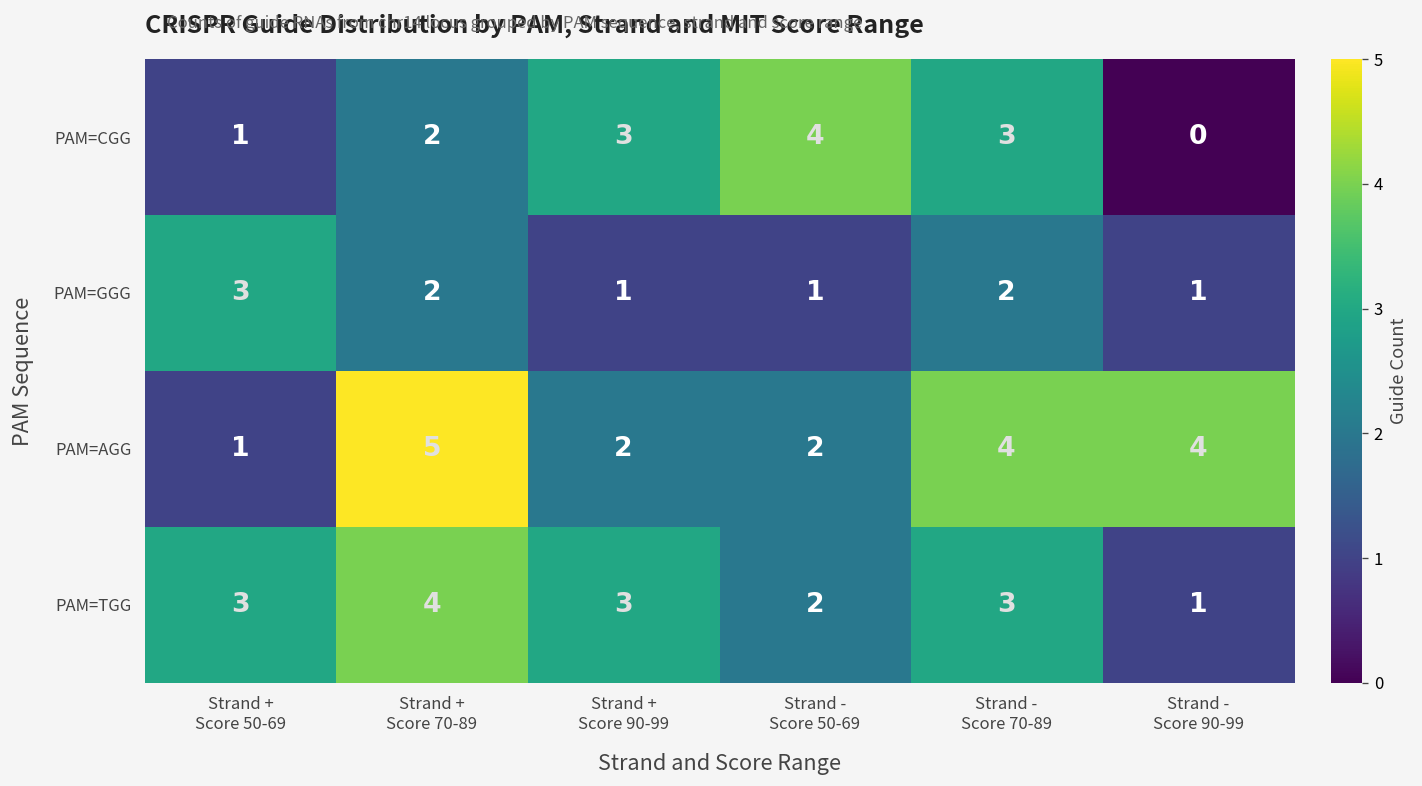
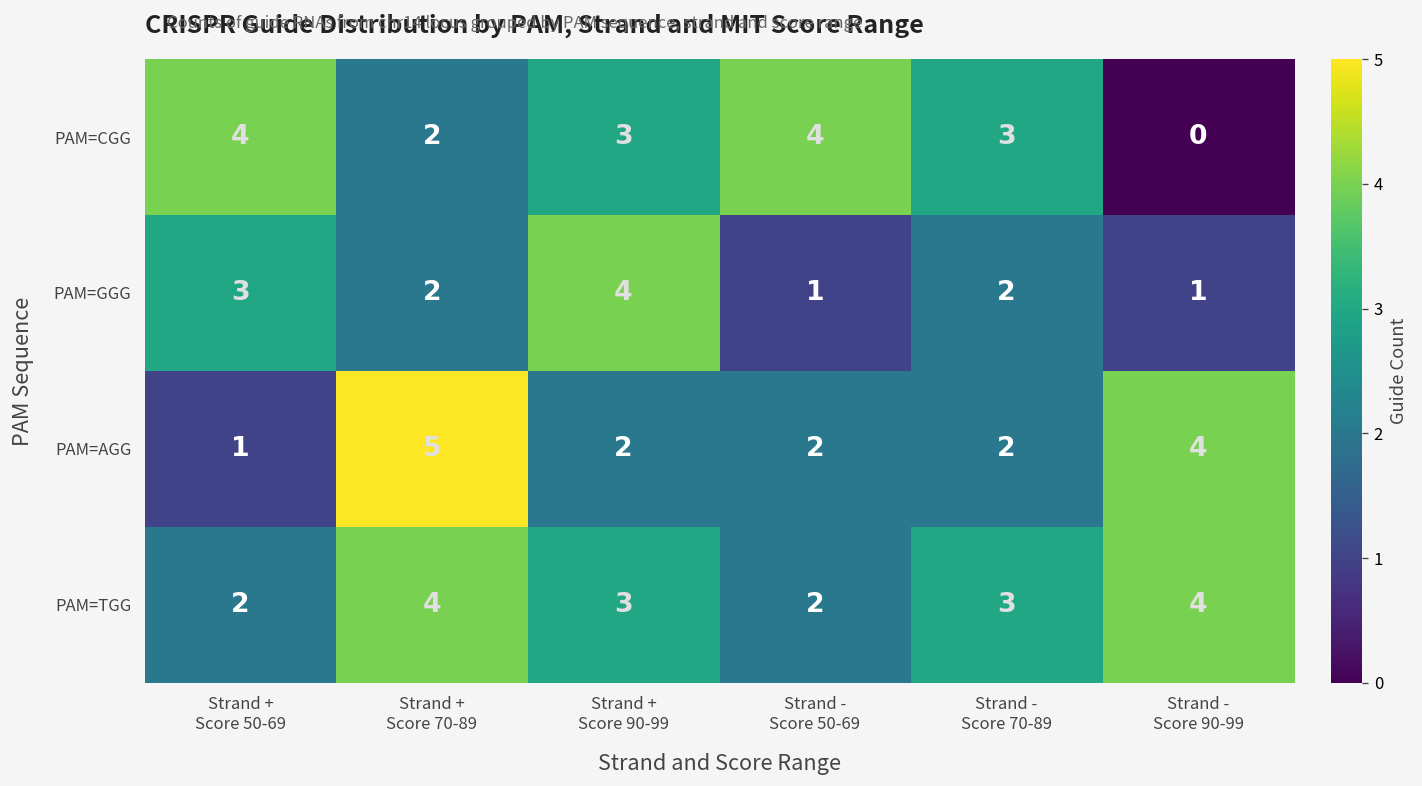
PAM=CGG, Strand + Score 50-69: 1 -> 4
PAM=GGG, Strand + Score 90-99: 1 -> 4
PAM=AGG, Strand - Score 70-89: 4 -> 2
PAM=TGG, Strand + Score 50-69: 3 -> 2
PAM=TGG, Strand - Score 90-99: 1 -> 4
